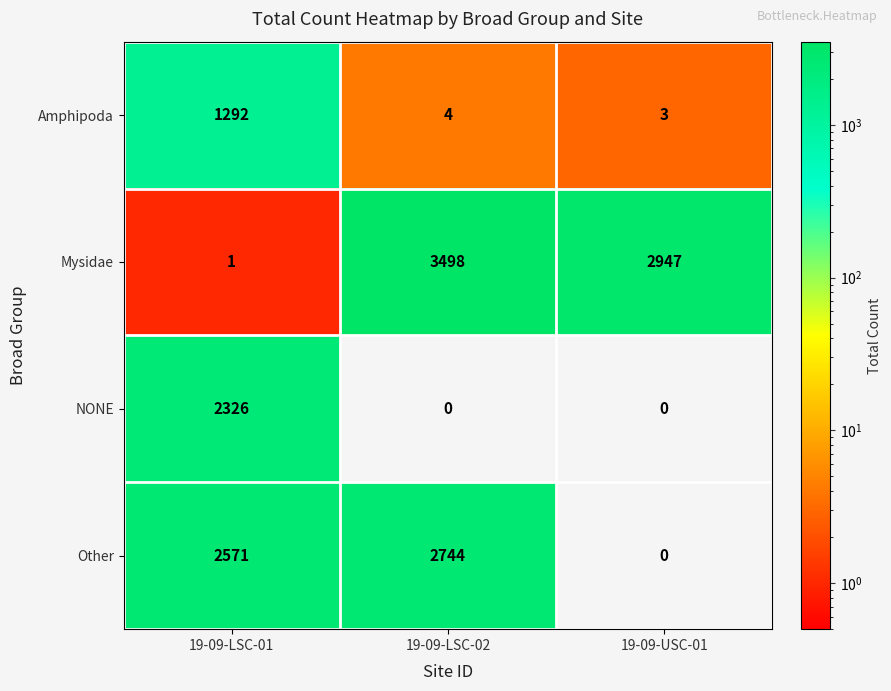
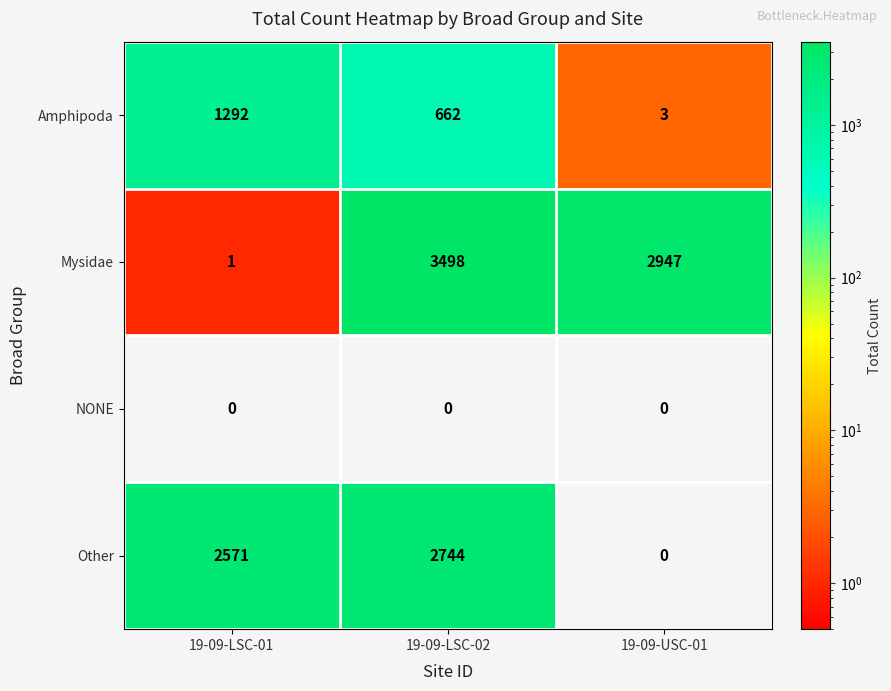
Amphipoda, 19-09-LSC-02: 4 -> 662
NONE, 19-09-LSC-01: 2326 -> 0
